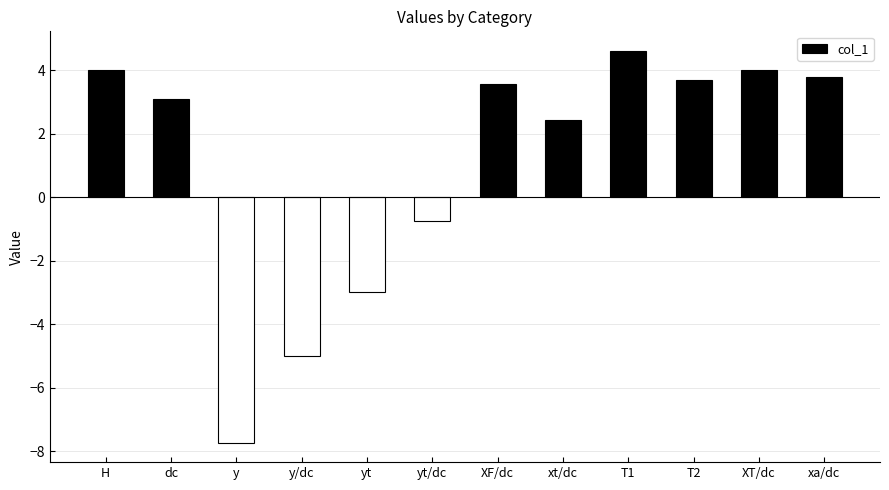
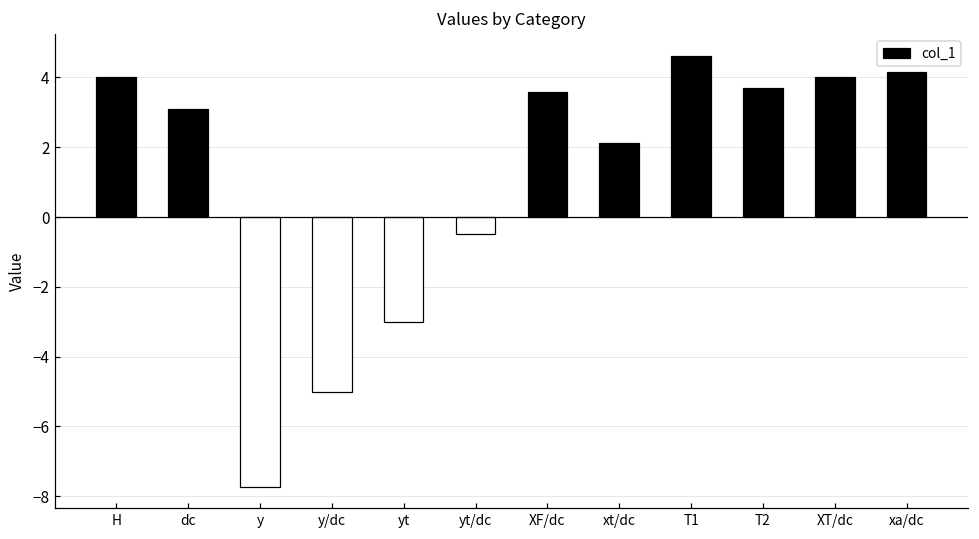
yt/dc: -0.8 -> -0.5
xt/dc: 2.4 -> 2.1
xa/dc: 3.8 -> 4.1
